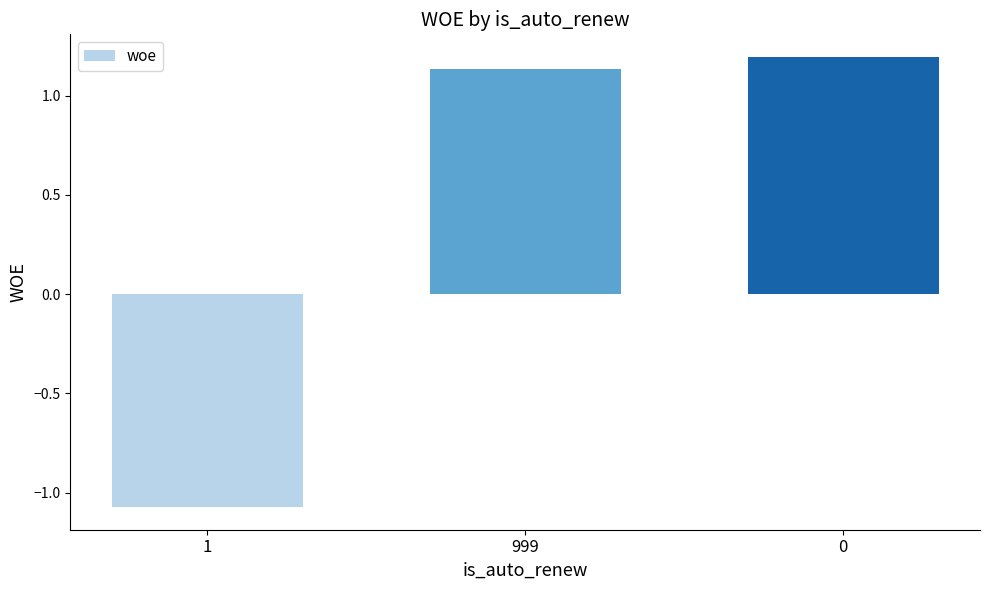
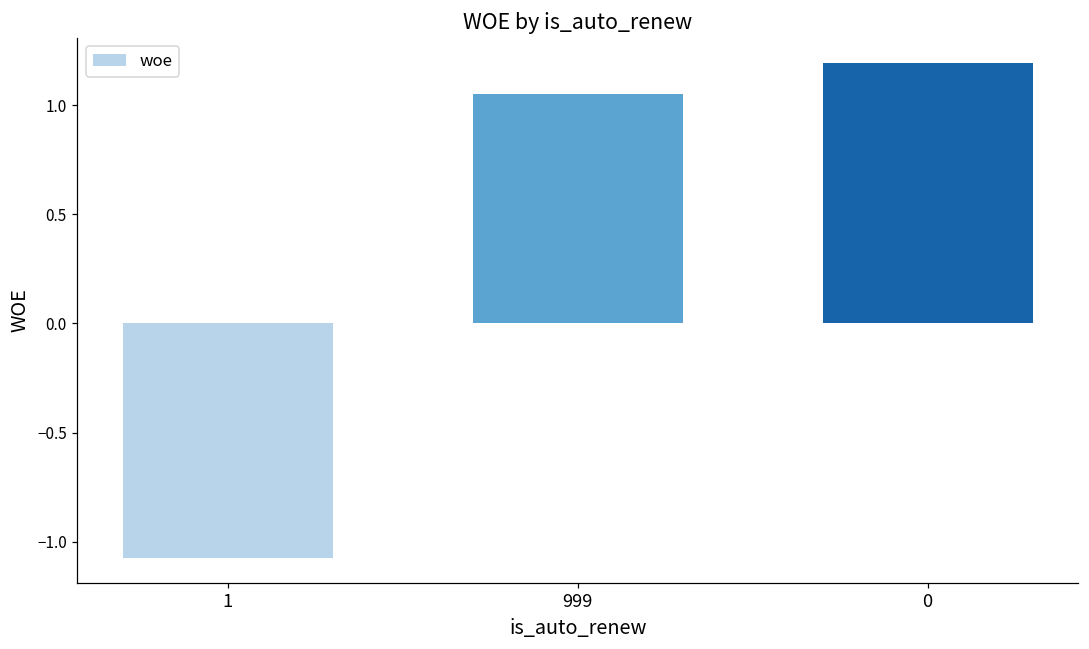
999: 1.14 -> 1.05
